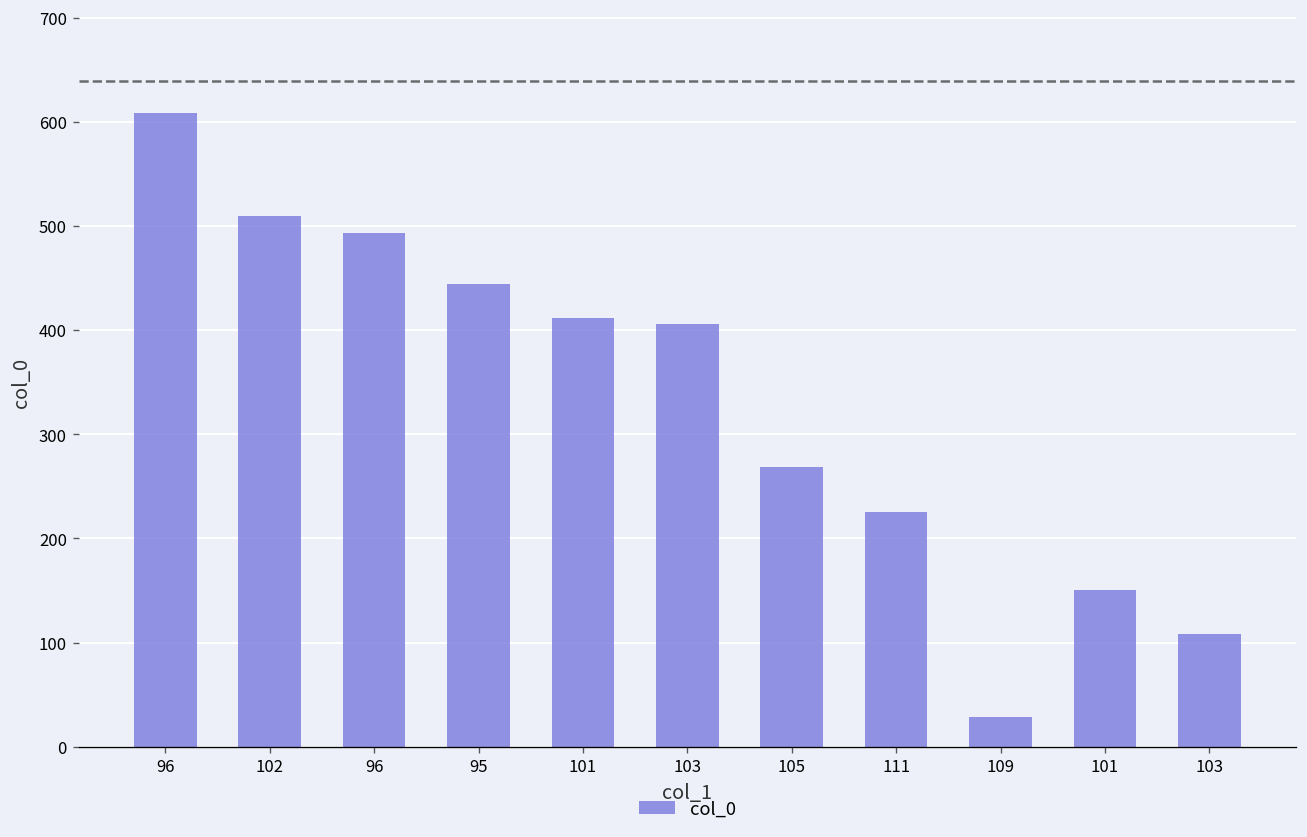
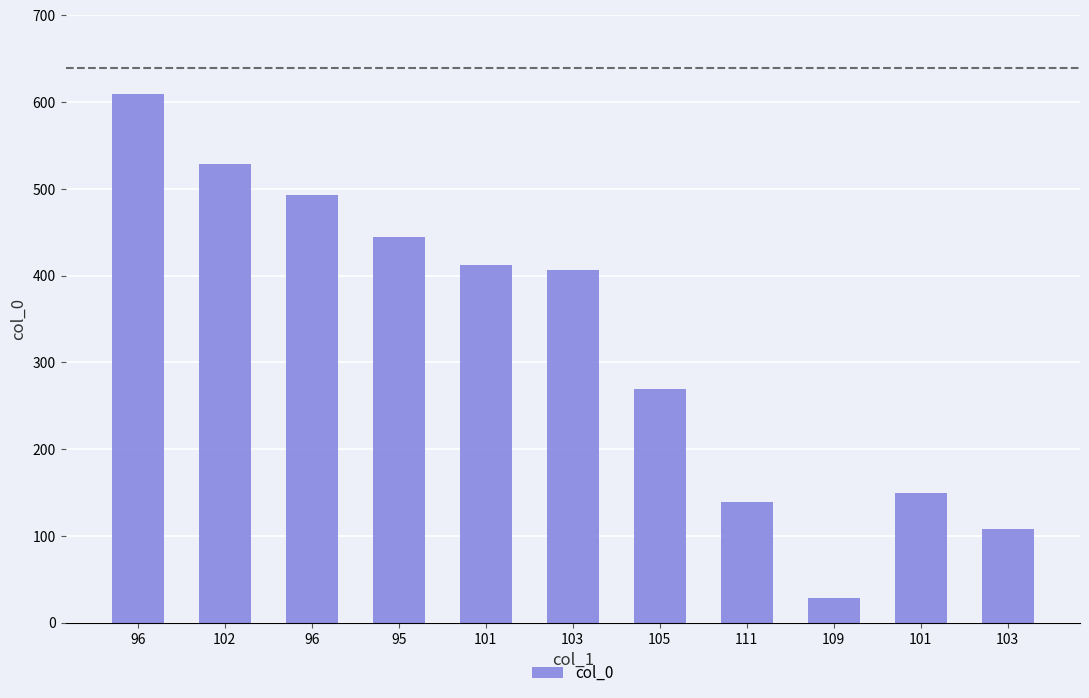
102: 510 -> 530
111: 230 -> 140
